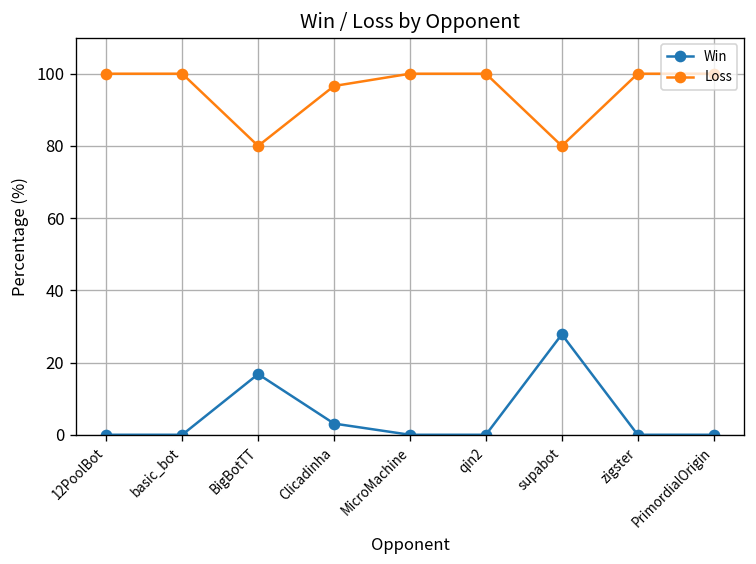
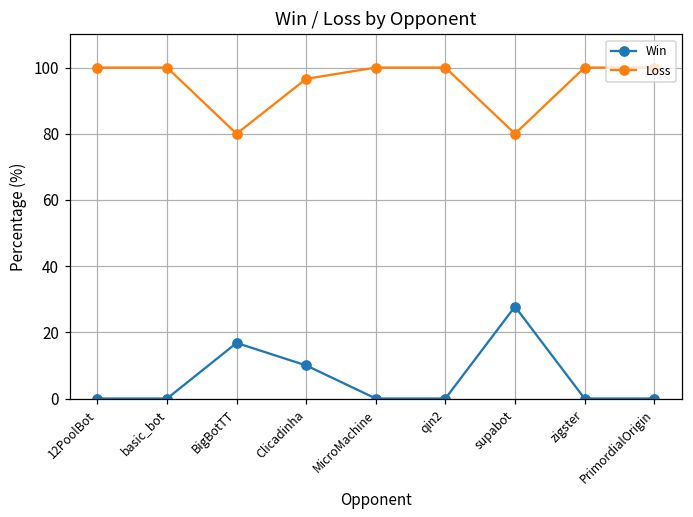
Win, Clicadinha: 3 -> 10
